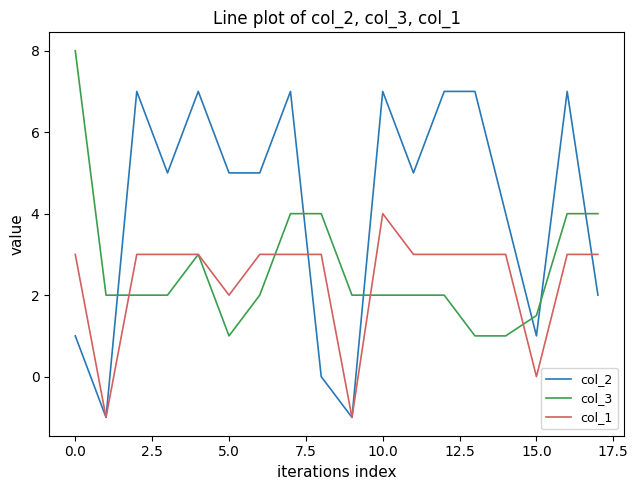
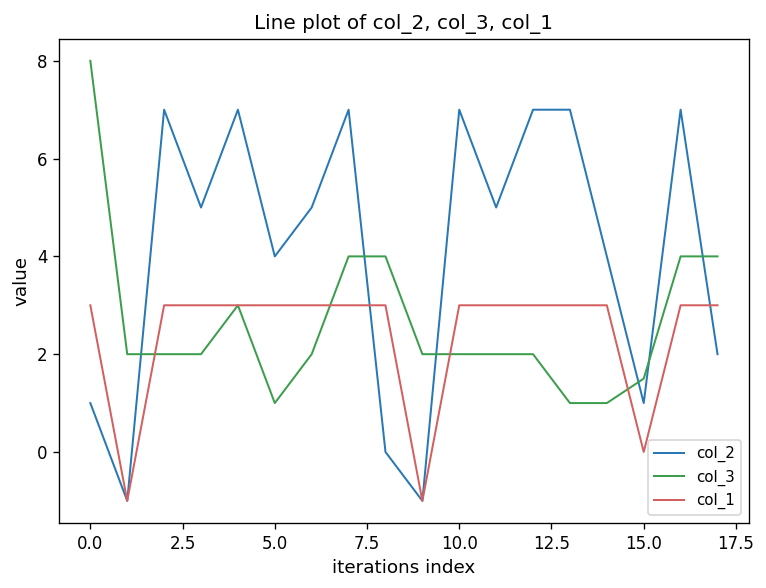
col_2, 5.0: 5 -> 4
col_1, 5.0: 2 -> 3
col_1, 10.0: 4 -> 3
